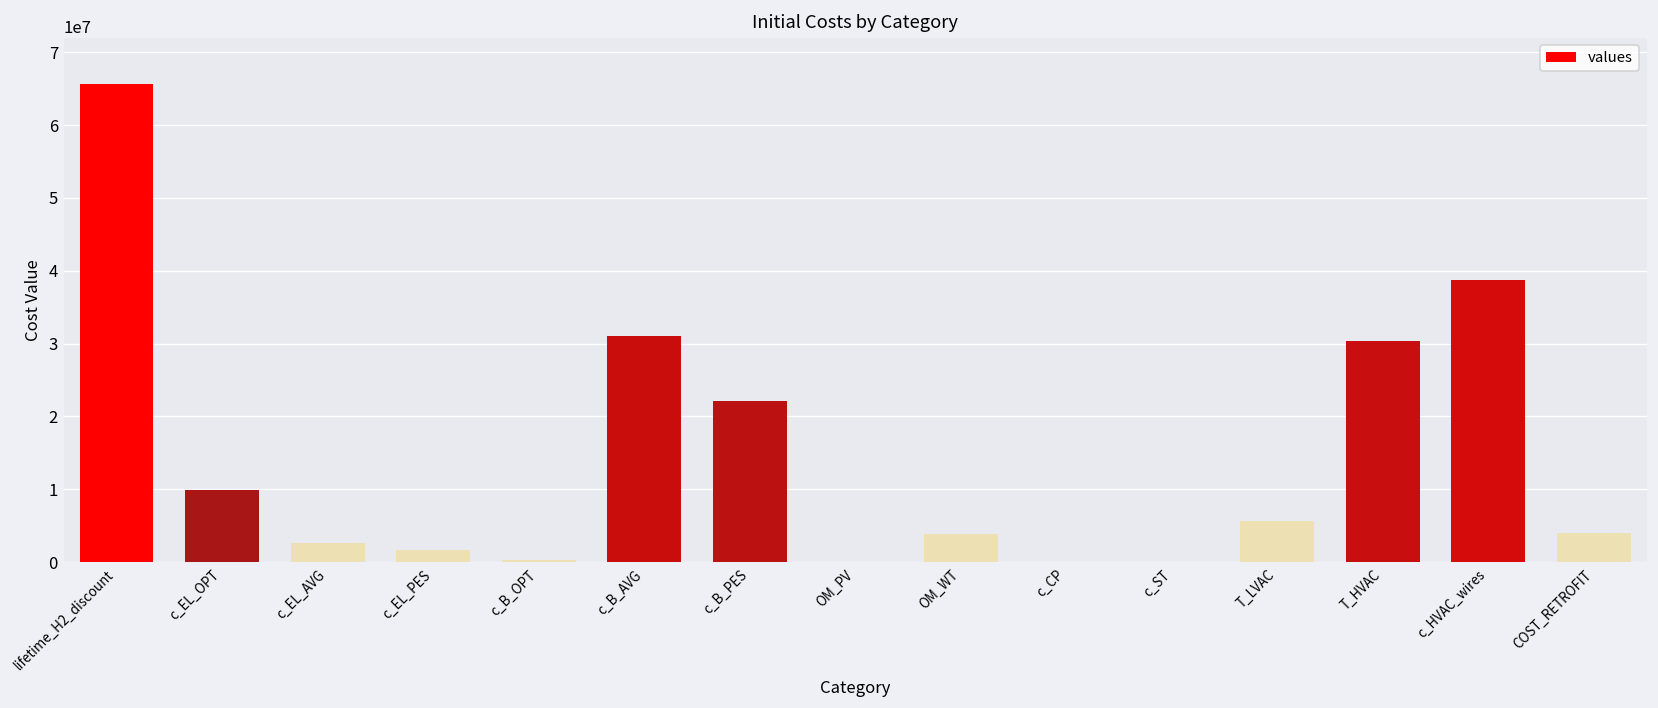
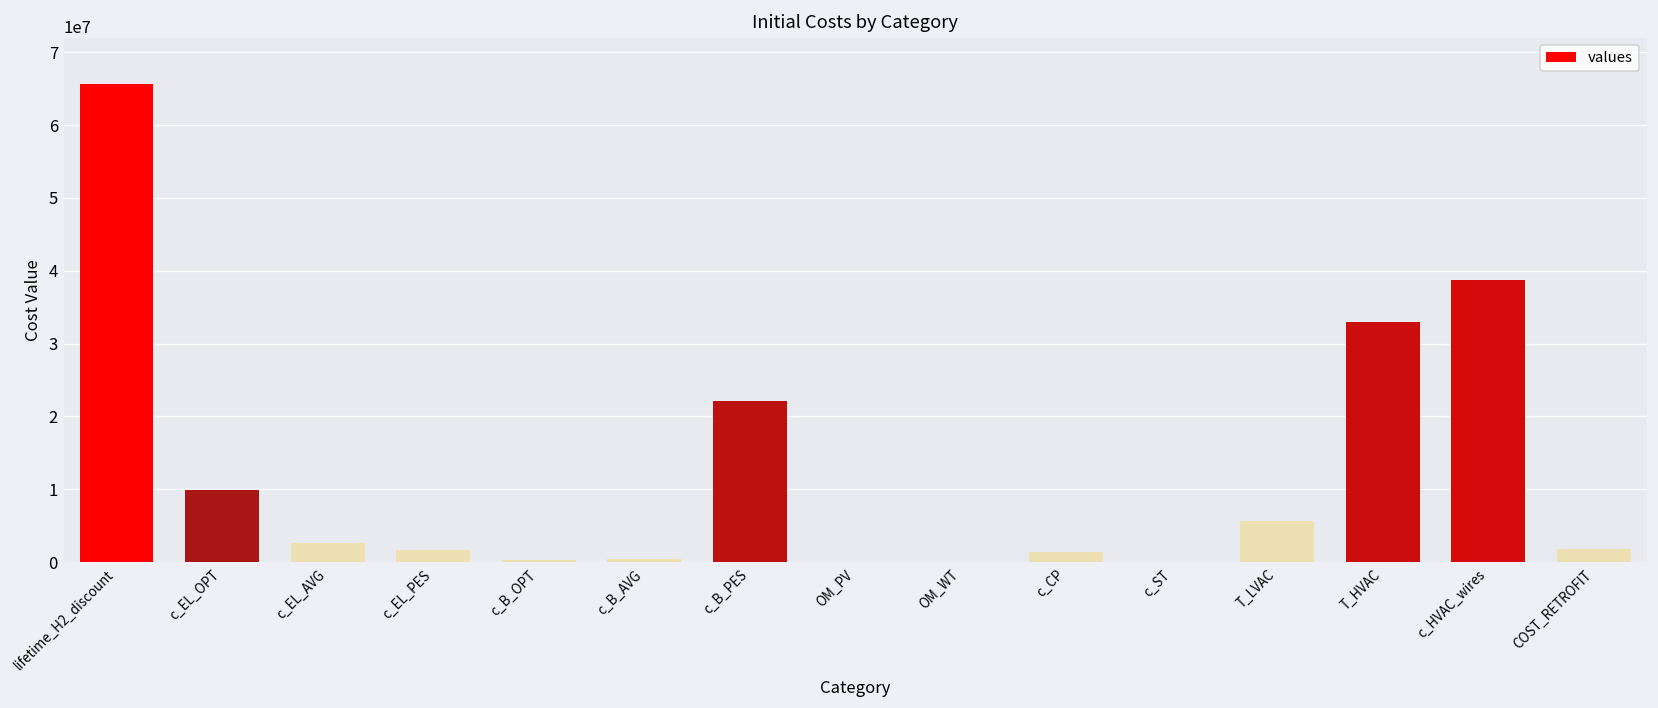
c_B_AVG: 31000000 -> 0
OM_WT: 4000000 -> 0
c_CP: 0 -> 1000000
T_HVAC: 30000000 -> 33000000
COST_RETROFIT: 4000000 -> 2000000
